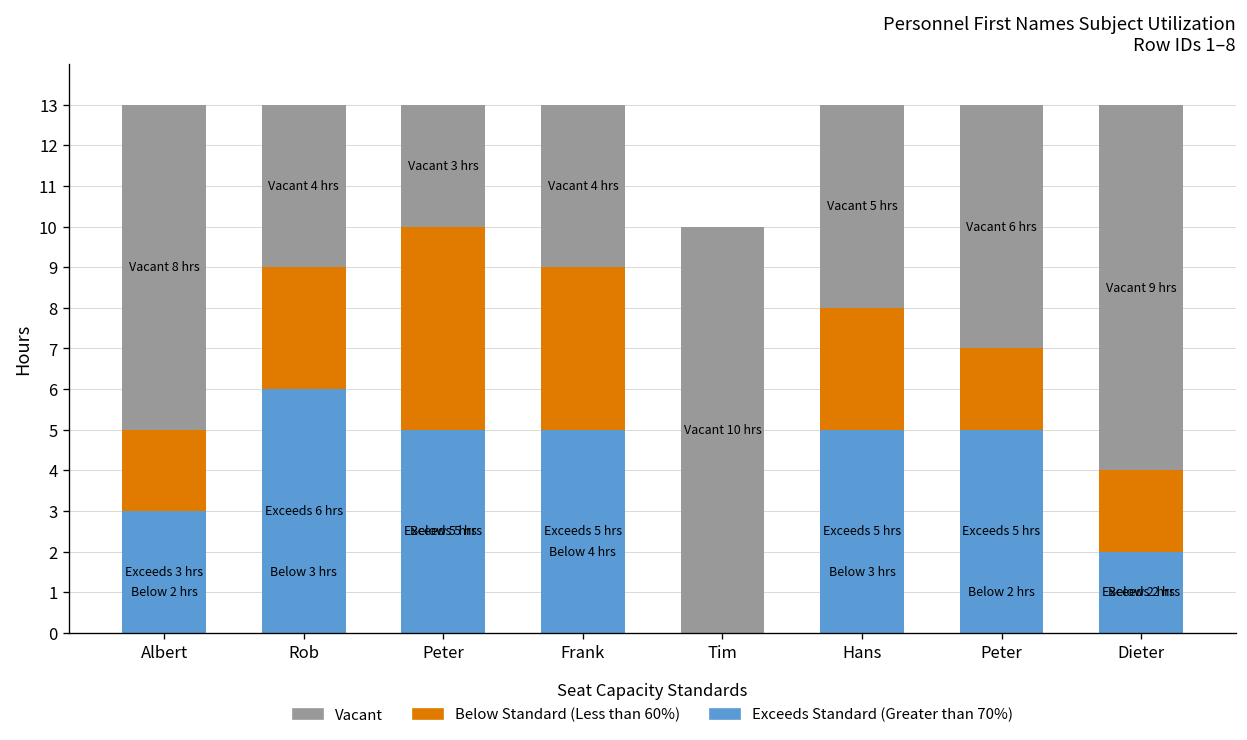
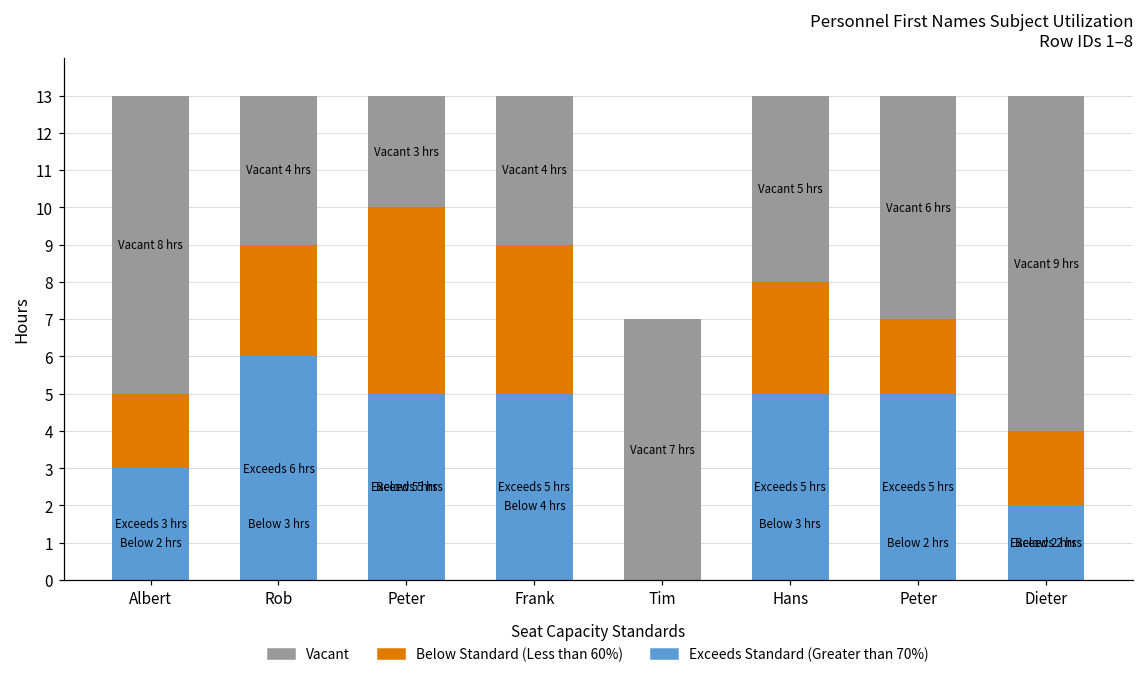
Vacant, Tim: 10 -> 7
